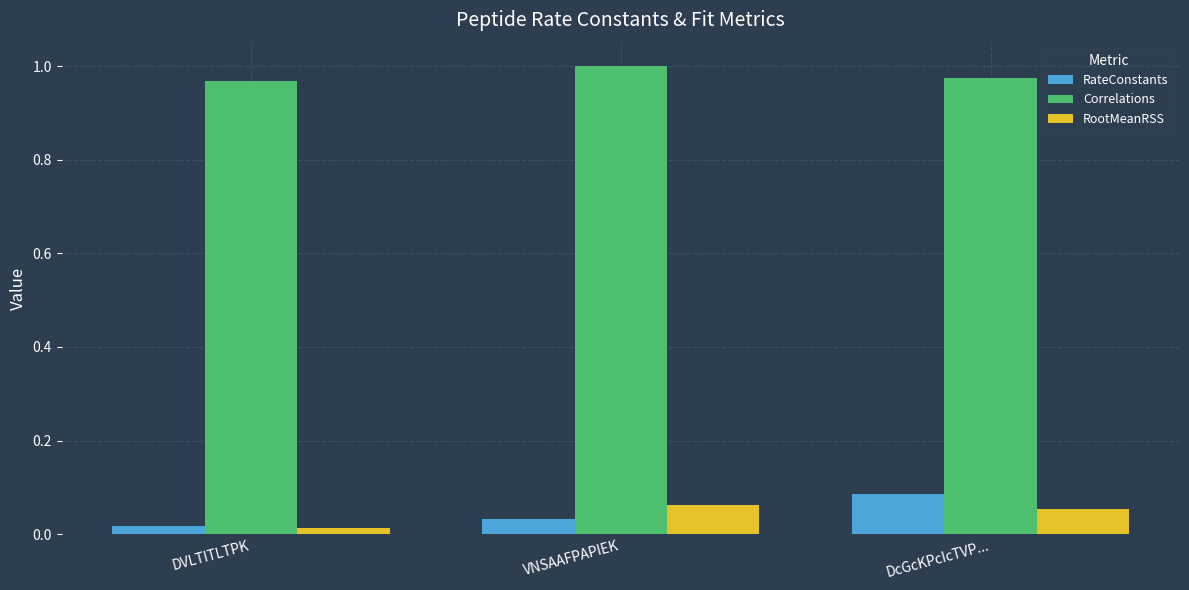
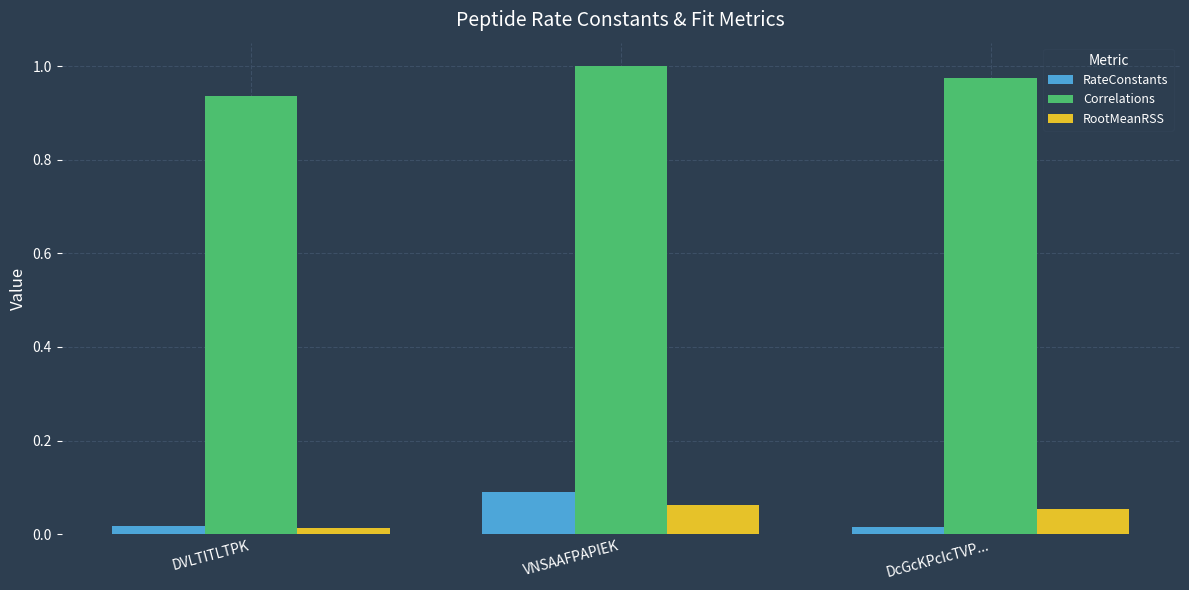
Correlations, DVLTITLTPK: 0.97 -> 0.94
RateConstants, VNSAAFPAPIEK: 0.03 -> 0.09
RateConstants, DcGcKPcIcTVP...: 0.09 -> 0.02
